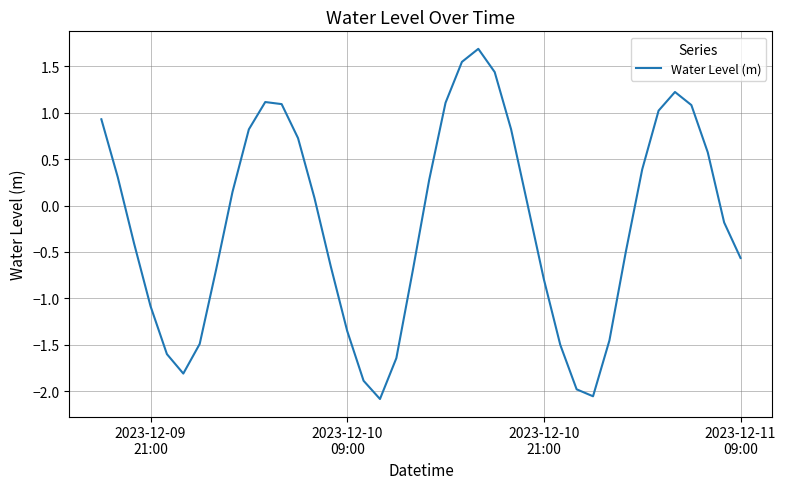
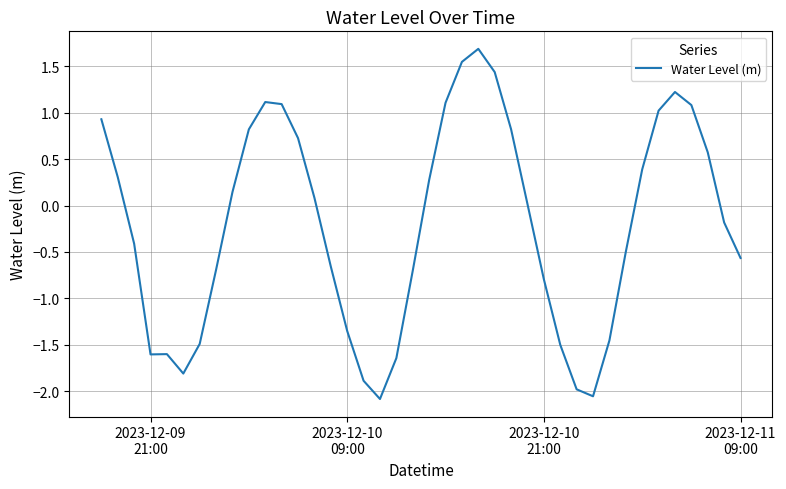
2023-12-09 21:00: -1.1 -> -1.6
